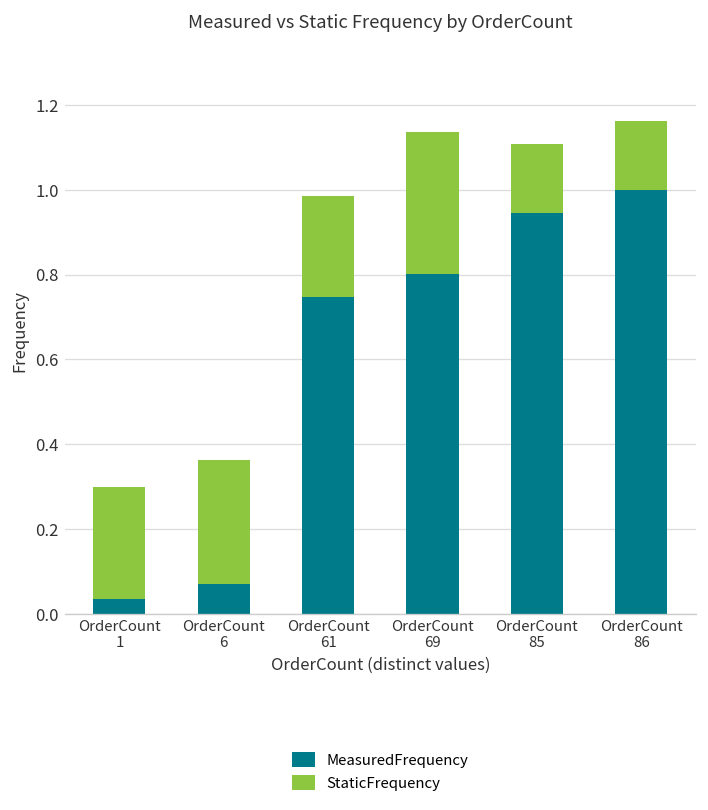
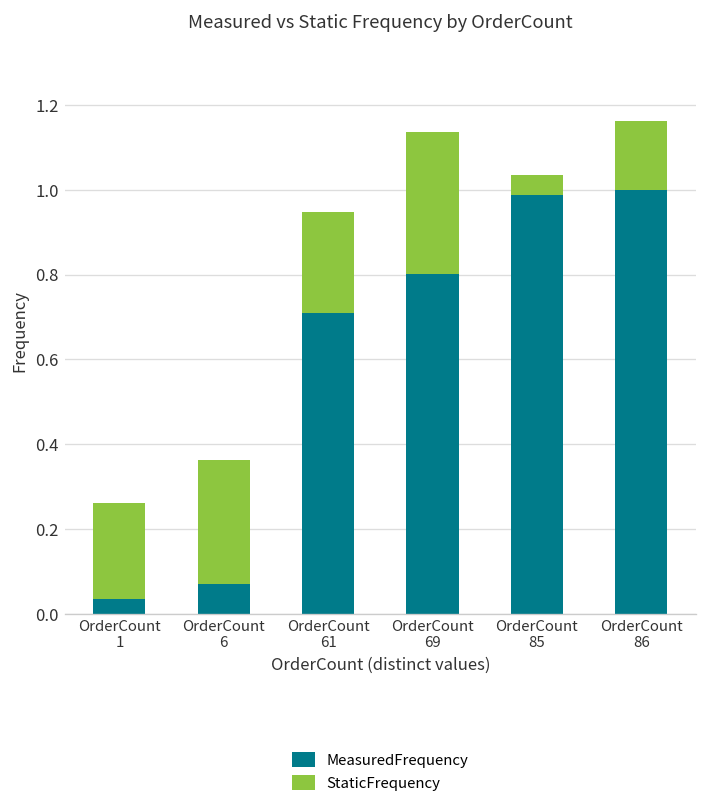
StaticFrequency, OrderCount 1: 0.26 -> 0.23
MeasuredFrequency, OrderCount 61: 0.75 -> 0.71
MeasuredFrequency, OrderCount 85: 0.95 -> 0.99
StaticFrequency, OrderCount 85: 0.16 -> 0.05
